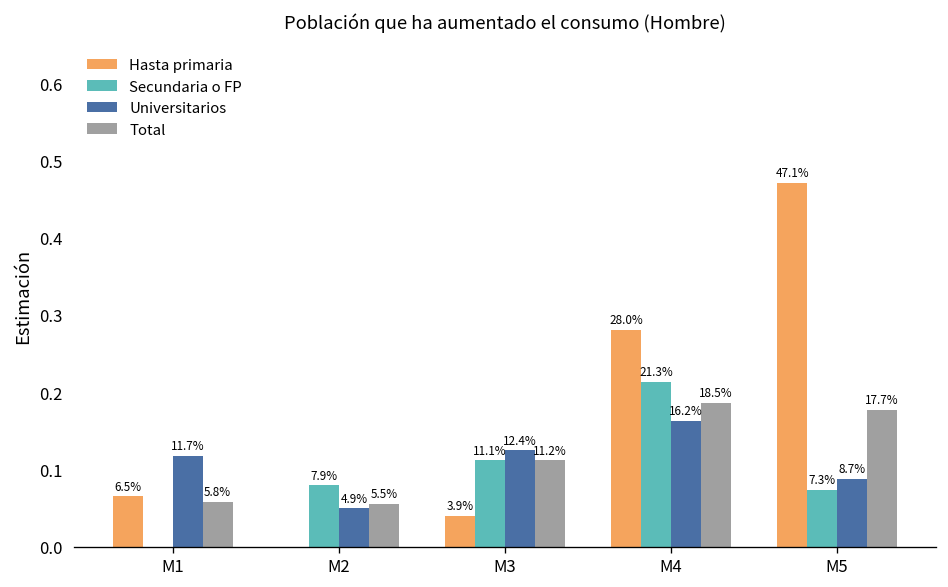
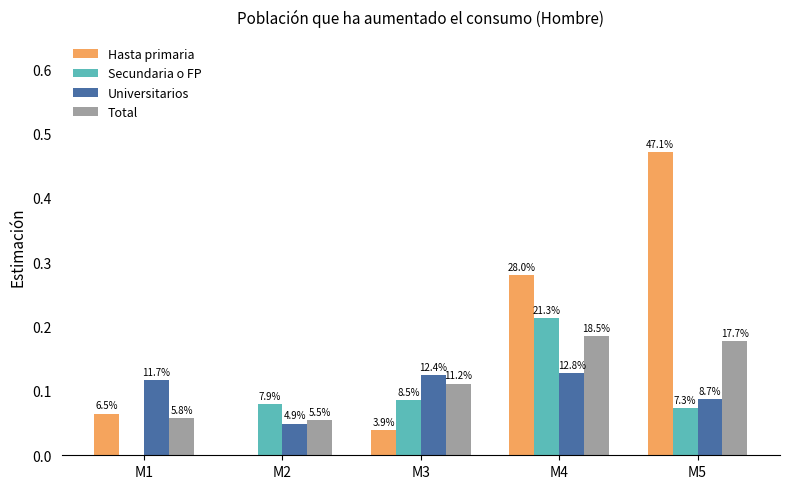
Secundaria o FP, M3: 11.1% -> 8.5%
Universitarios, M4: 16.2% -> 12.8%
